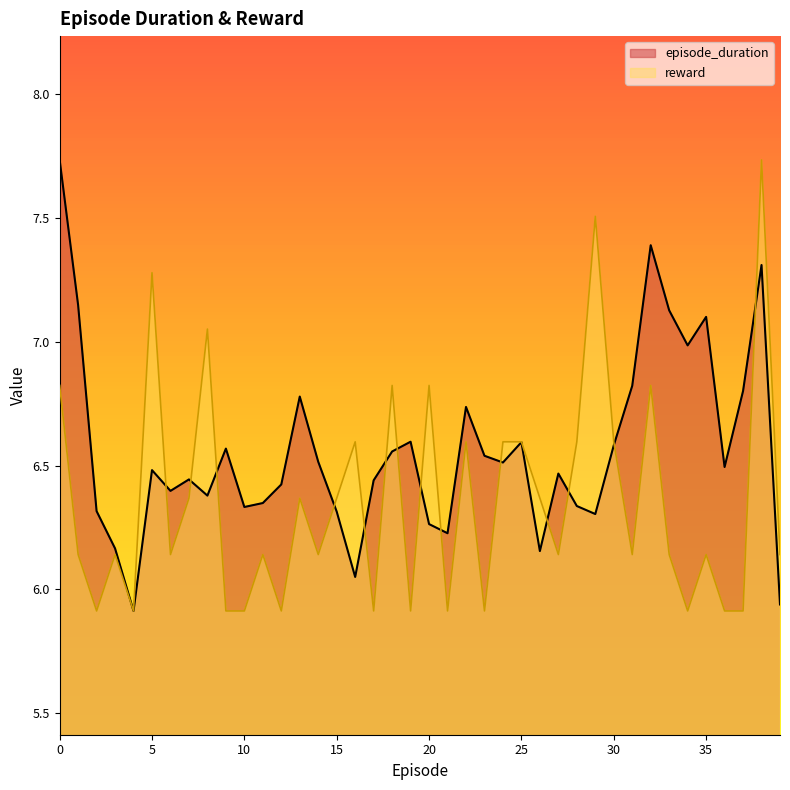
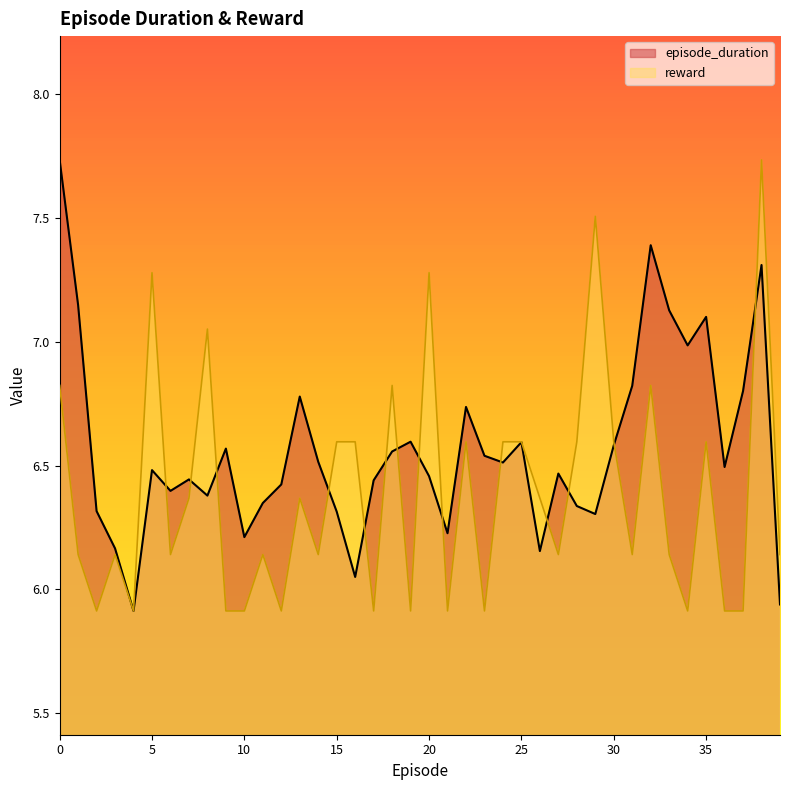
episode_duration, 10: 6.33 -> 6.21
reward, 15: 6.37 -> 6.60
episode_duration, 20: 6.26 -> 6.46
reward, 20: 6.82 -> 7.28
reward, 35: 6.14 -> 6.60
